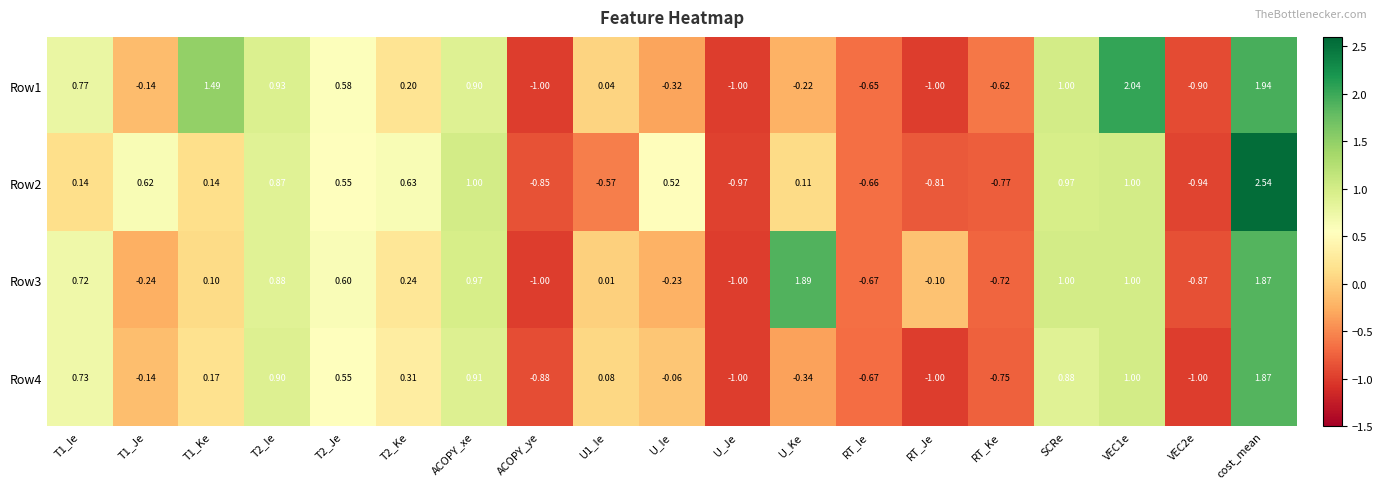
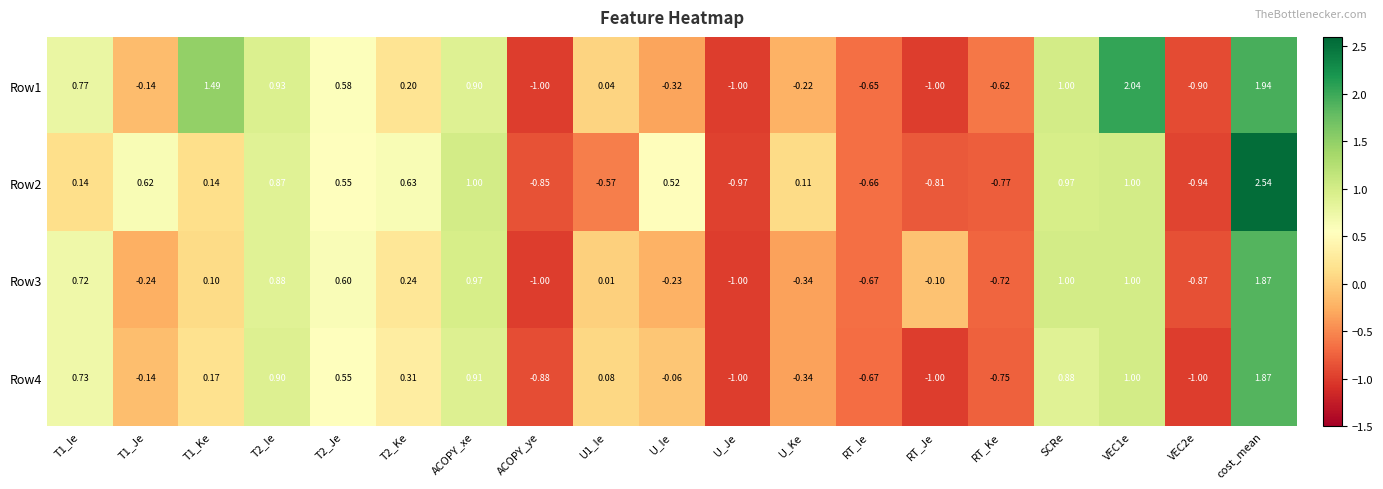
Row3, U_Ke: 1.89 -> -0.34
